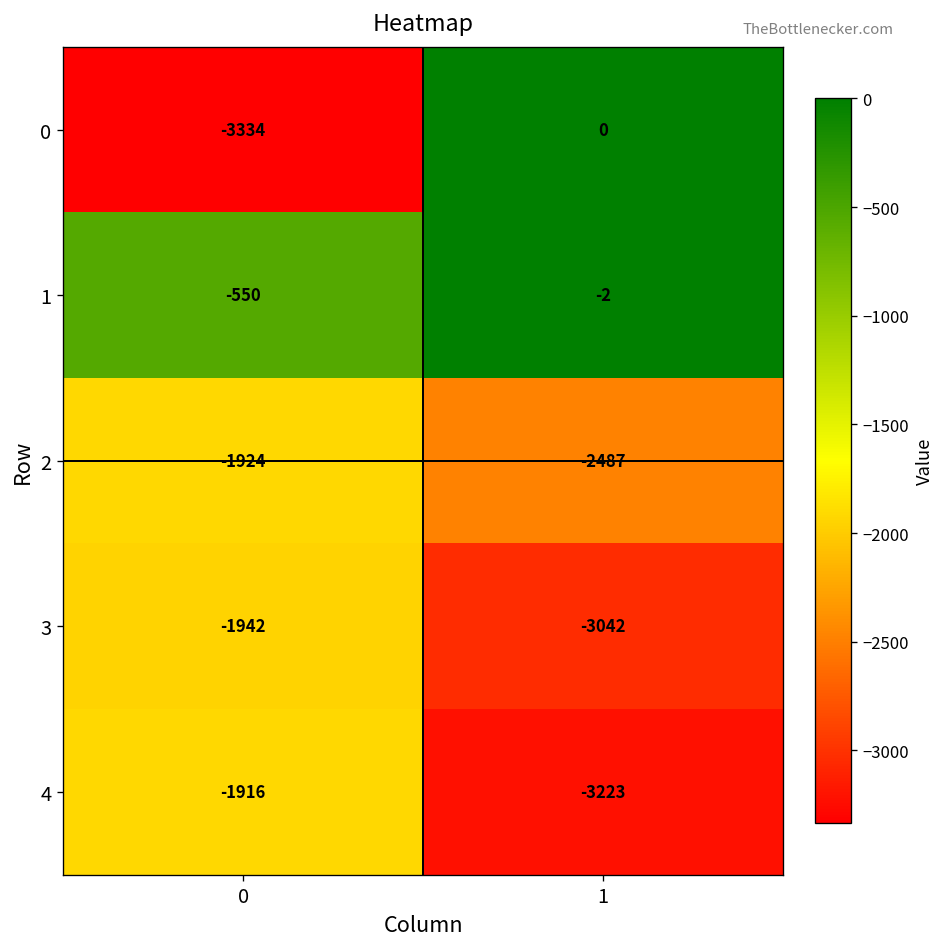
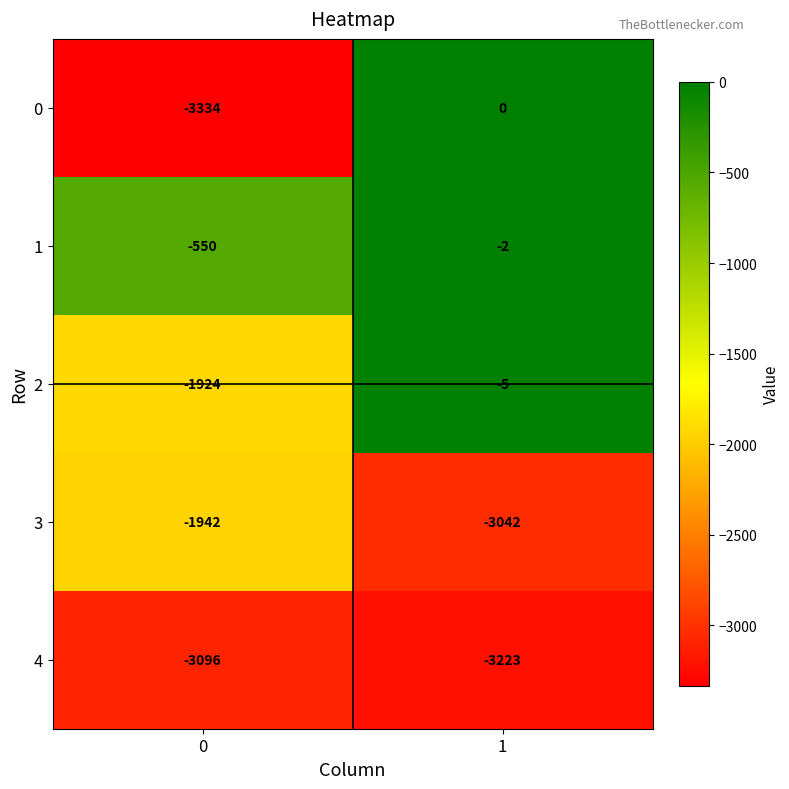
2, 1: -2487 -> -5
4, 0: -1916 -> -3096
